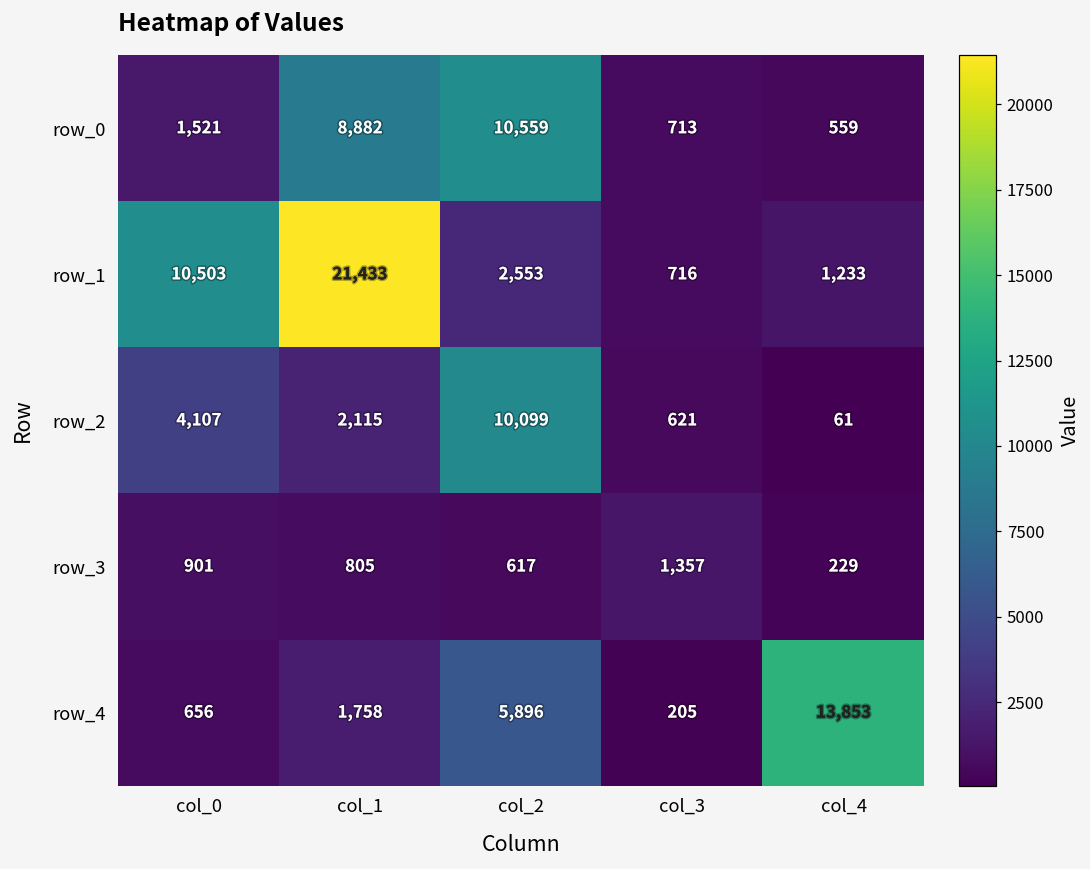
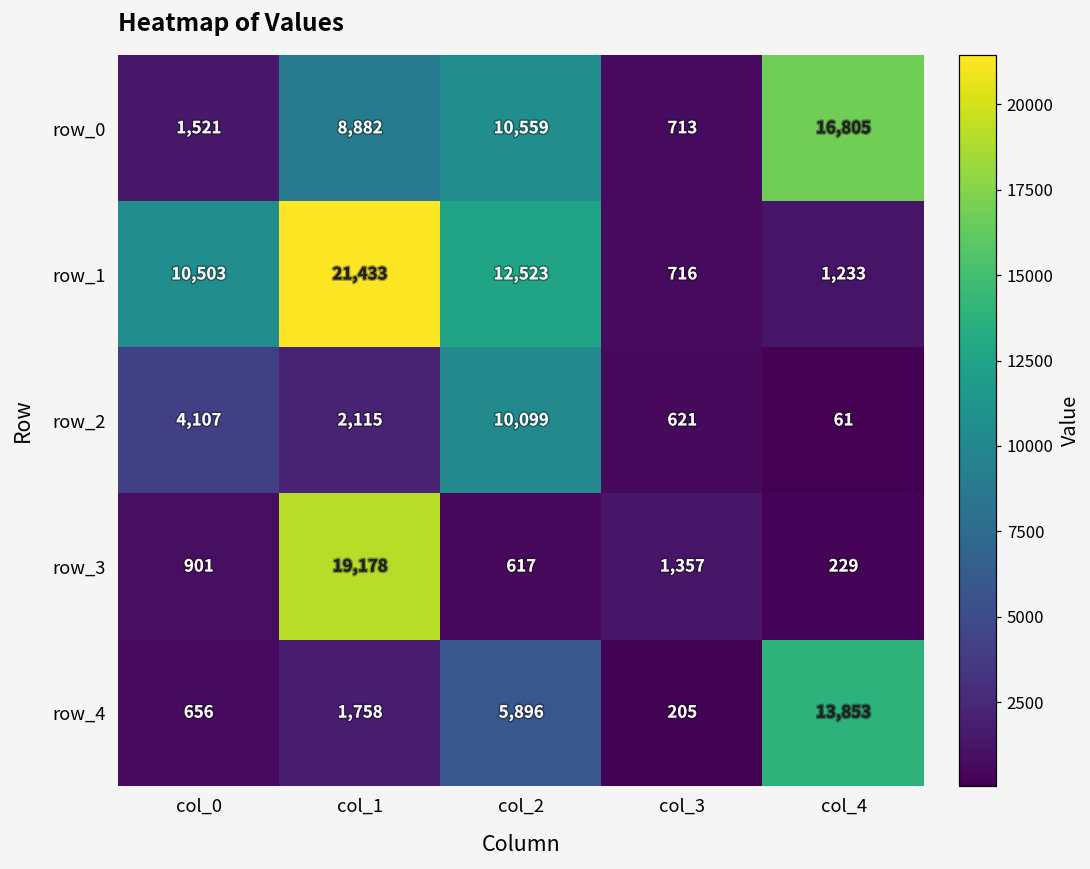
row_0, col_4: 559 -> 16,805
row_1, col_2: 2,553 -> 12,523
row_3, col_1: 805 -> 19,178
